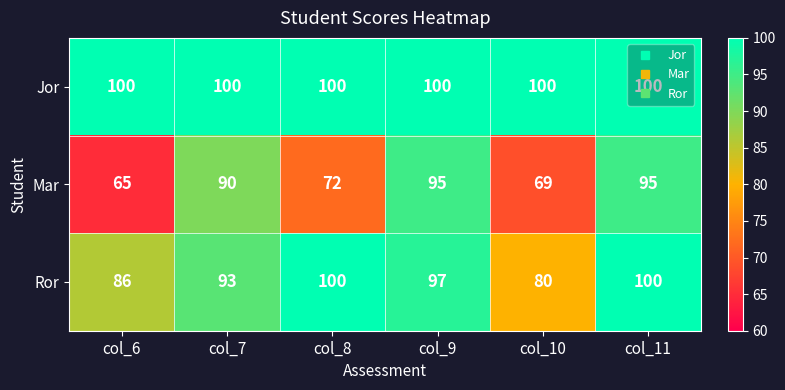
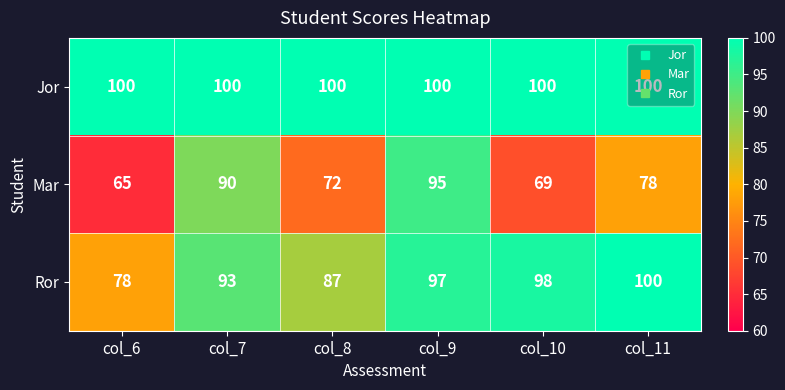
Mar, col_11: 95 -> 78
Ror, col_6: 86 -> 78
Ror, col_8: 100 -> 87
Ror, col_10: 80 -> 98
